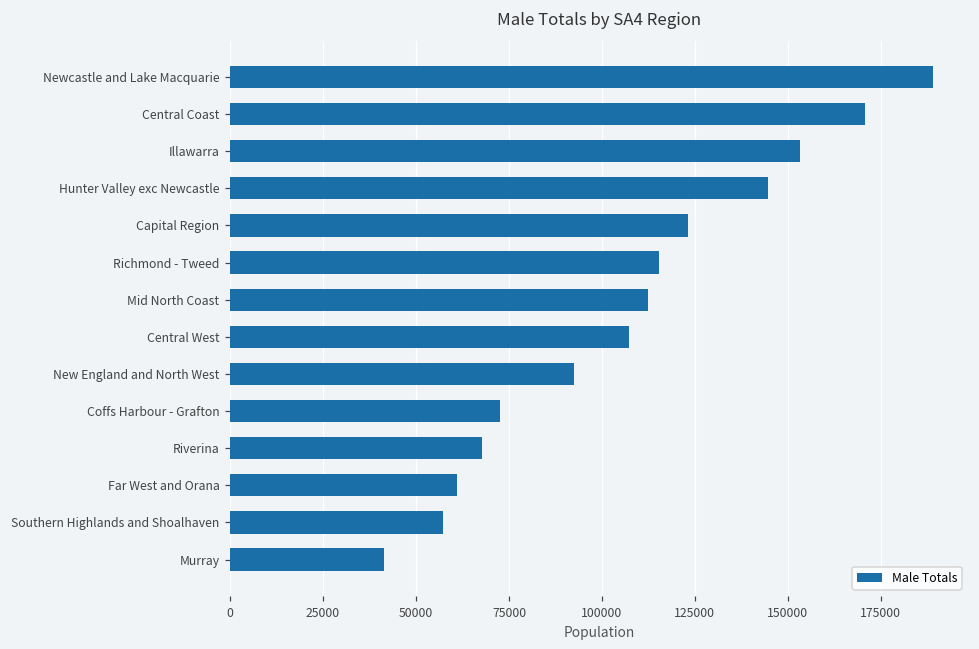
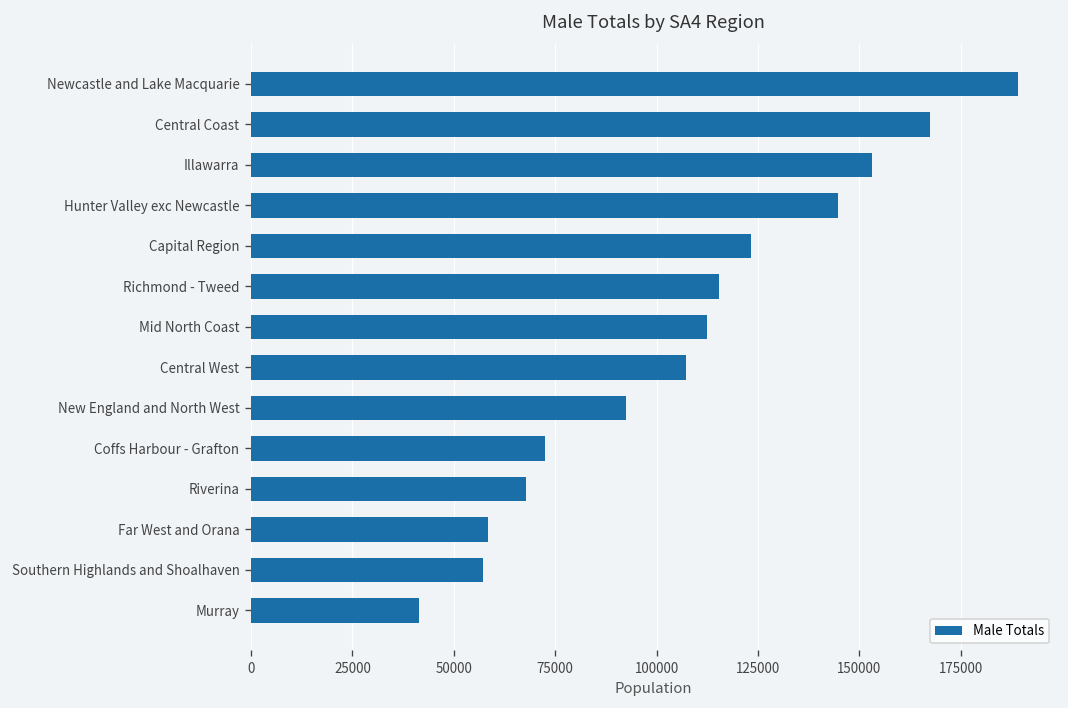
Central Coast: 171000 -> 167000
Far West and Orana: 61000 -> 58000
